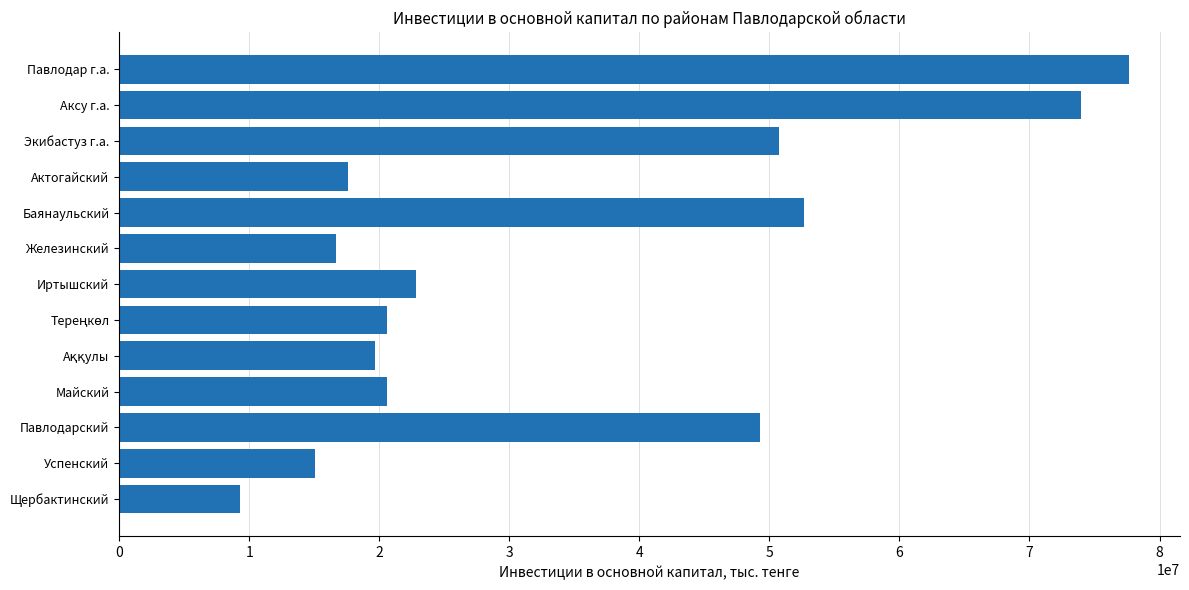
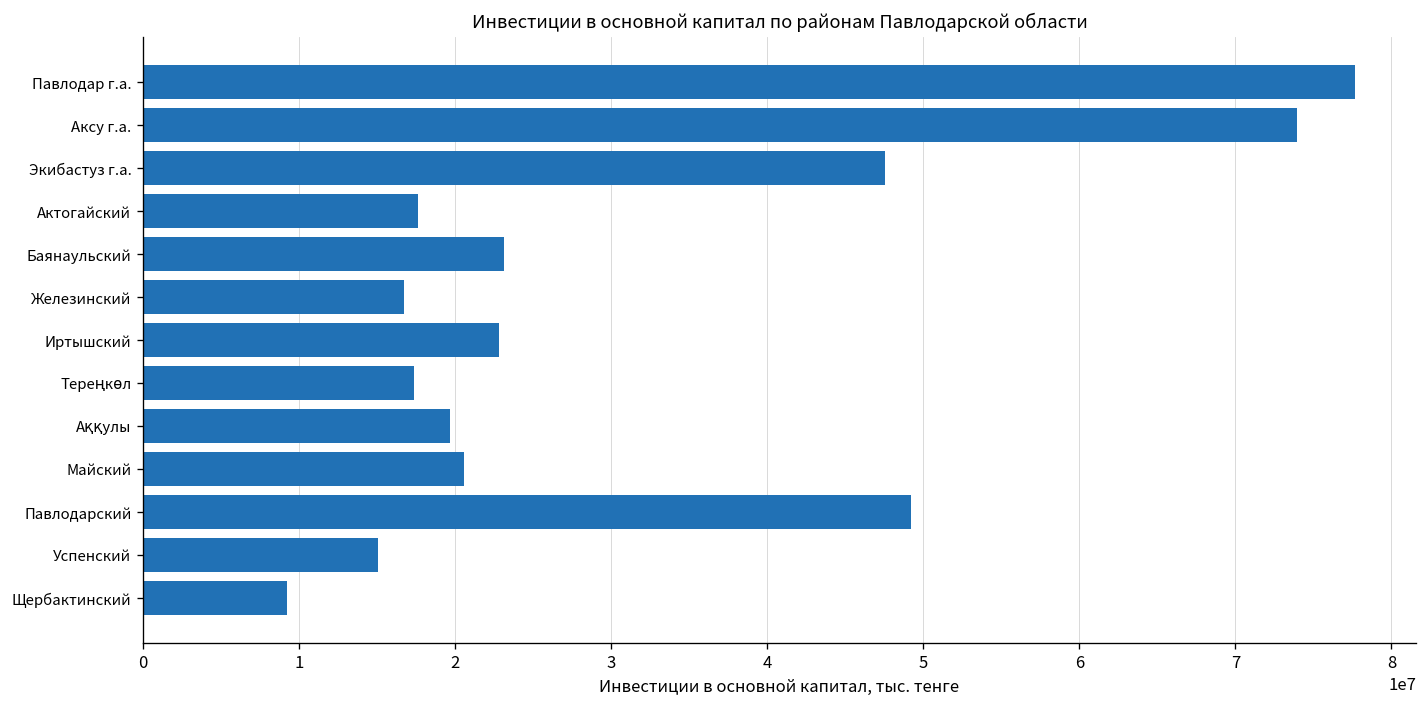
Экибастуз г.а.: 50700000 -> 47500000
Баянаульский: 52700000 -> 23100000
Тереңкөл: 20600000 -> 17400000
